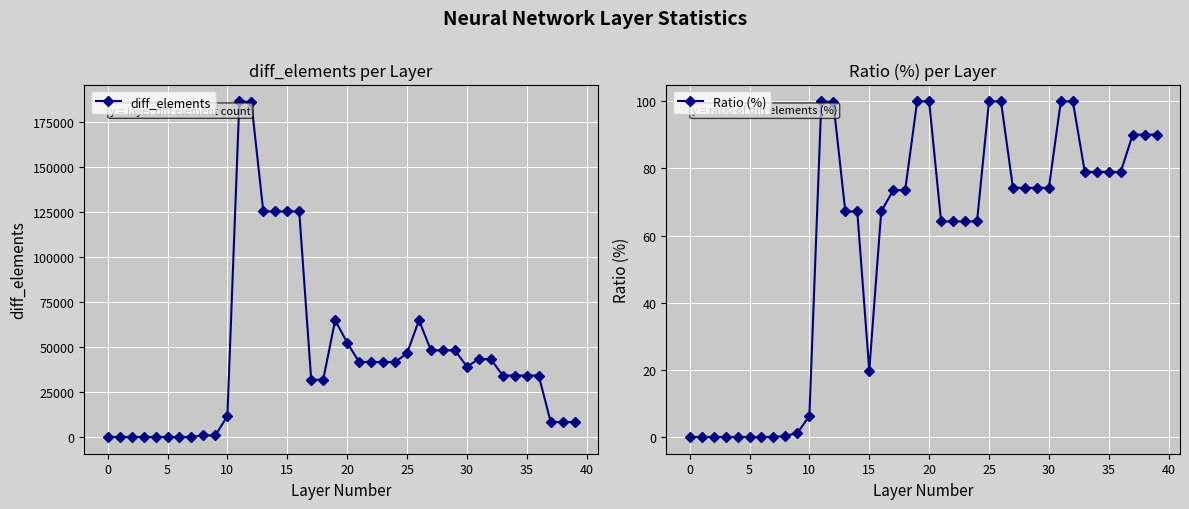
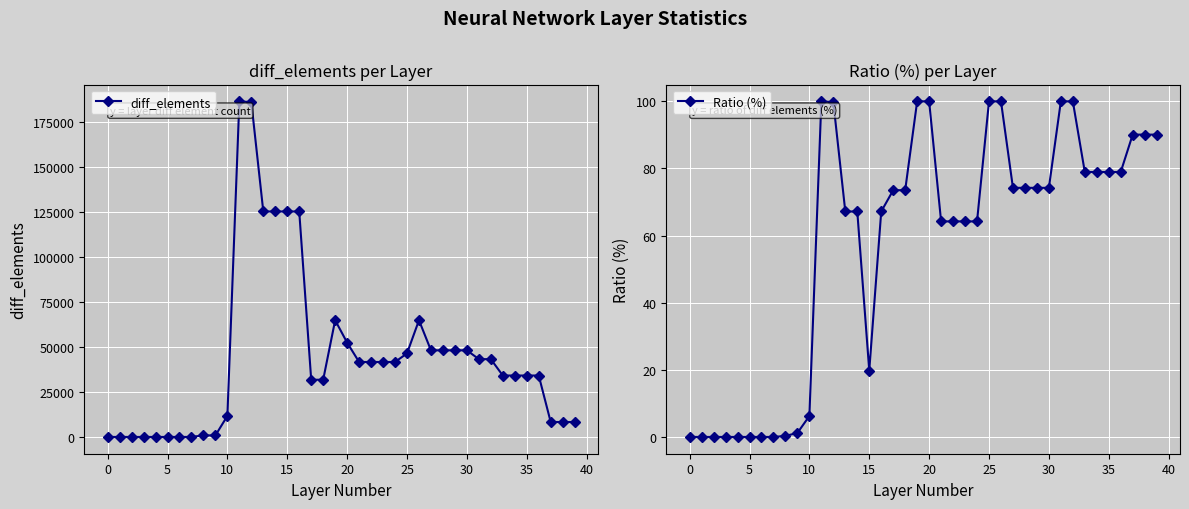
diff_elements per Layer, 30: 39000 -> 48000
